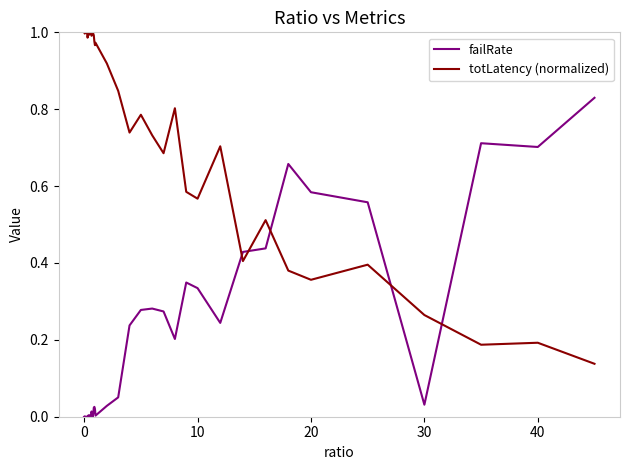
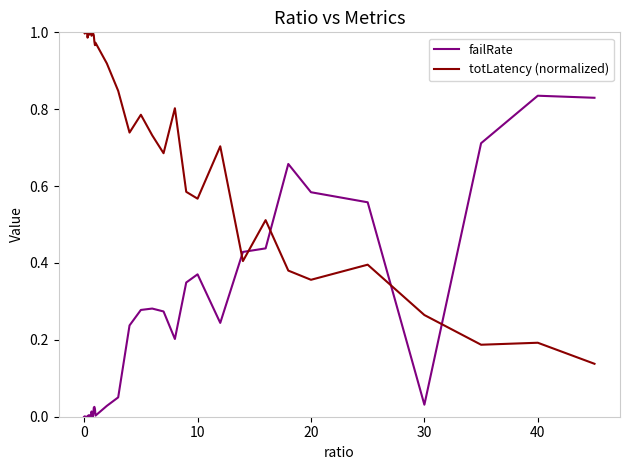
failRate, 10: 0.33 -> 0.37
failRate, 40: 0.70 -> 0.84
